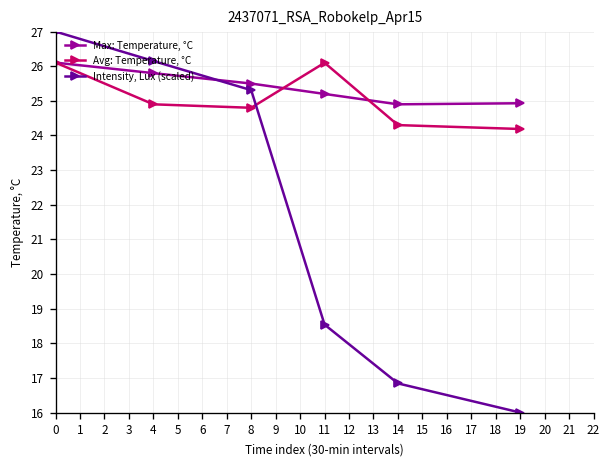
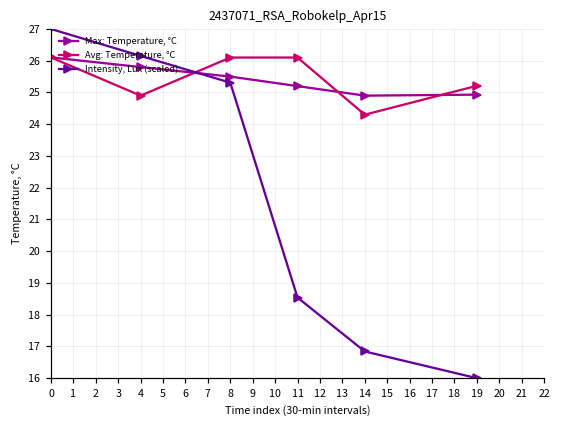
Avg: Temperature, °C, 8: 24.8 -> 26.1
Avg: Temperature, °C, 19: 24.2 -> 25.2
